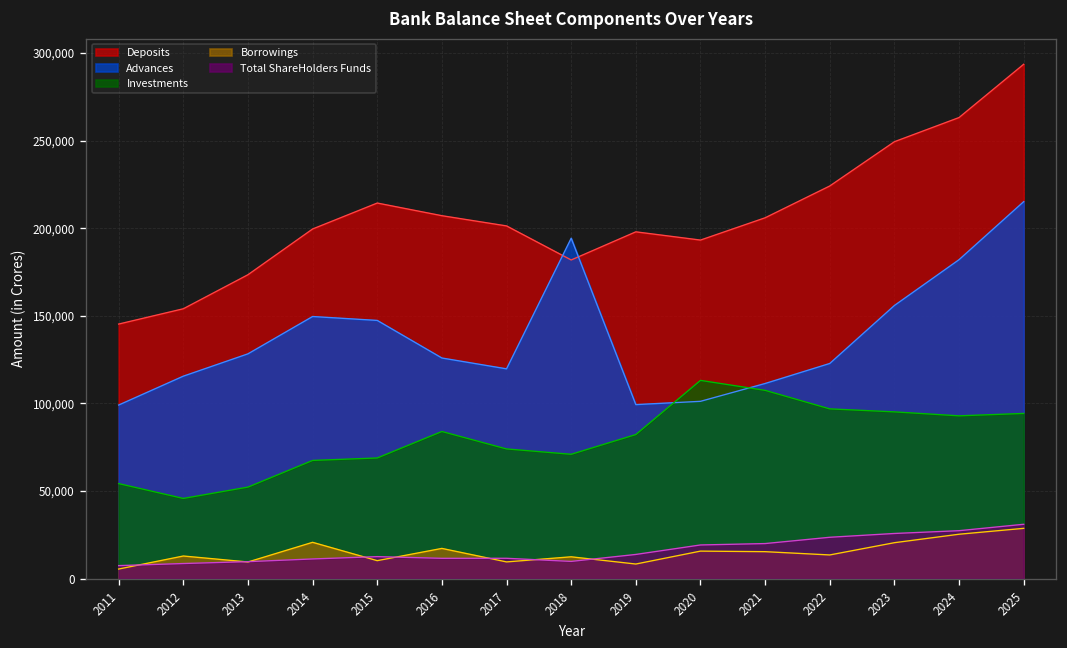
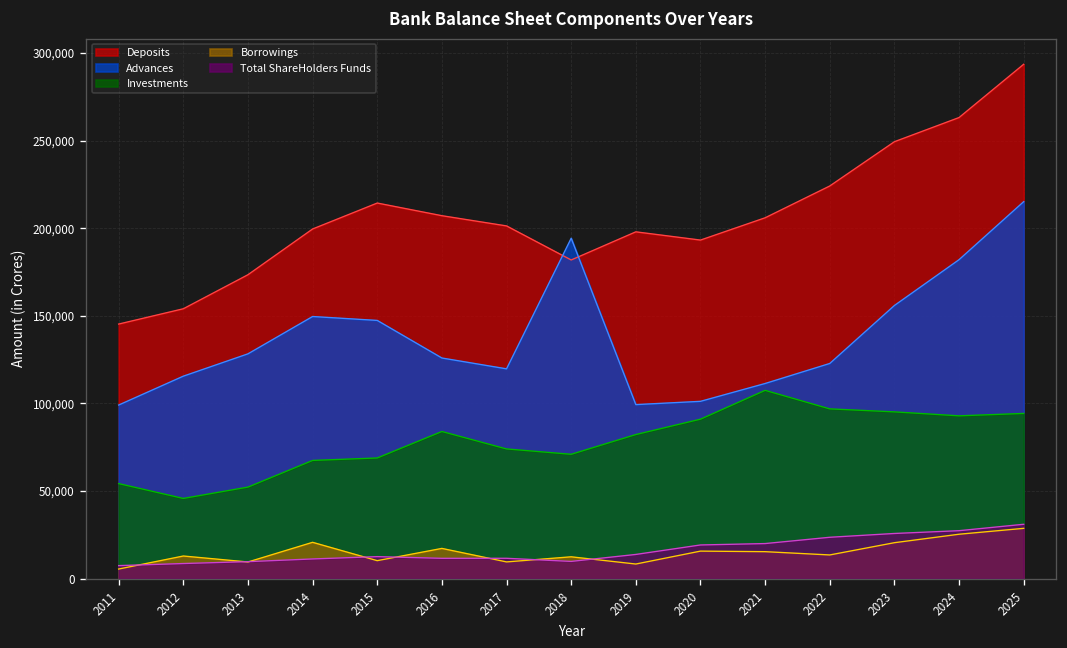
Investments, 2020: 113,000 -> 91,000
